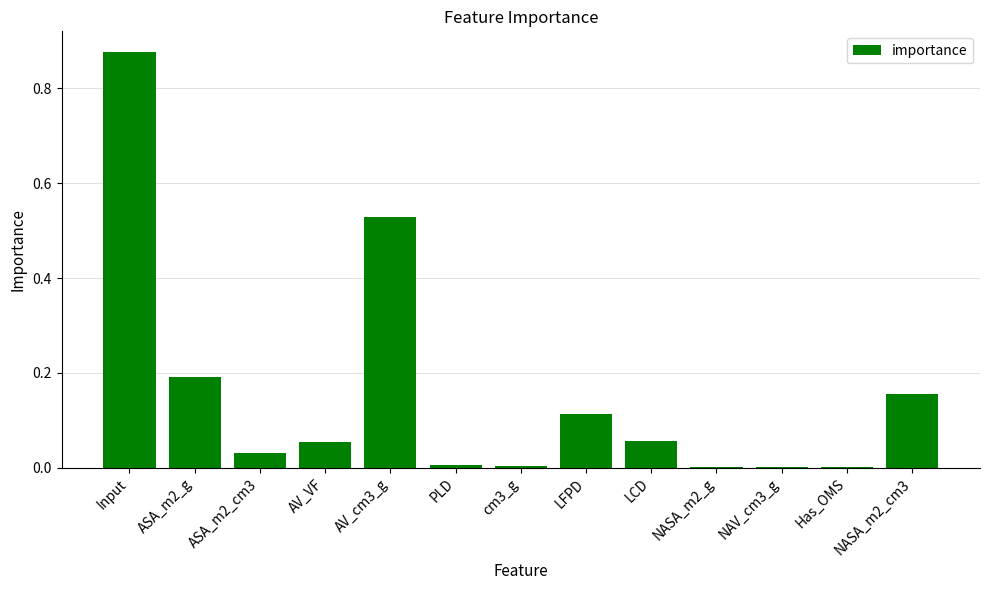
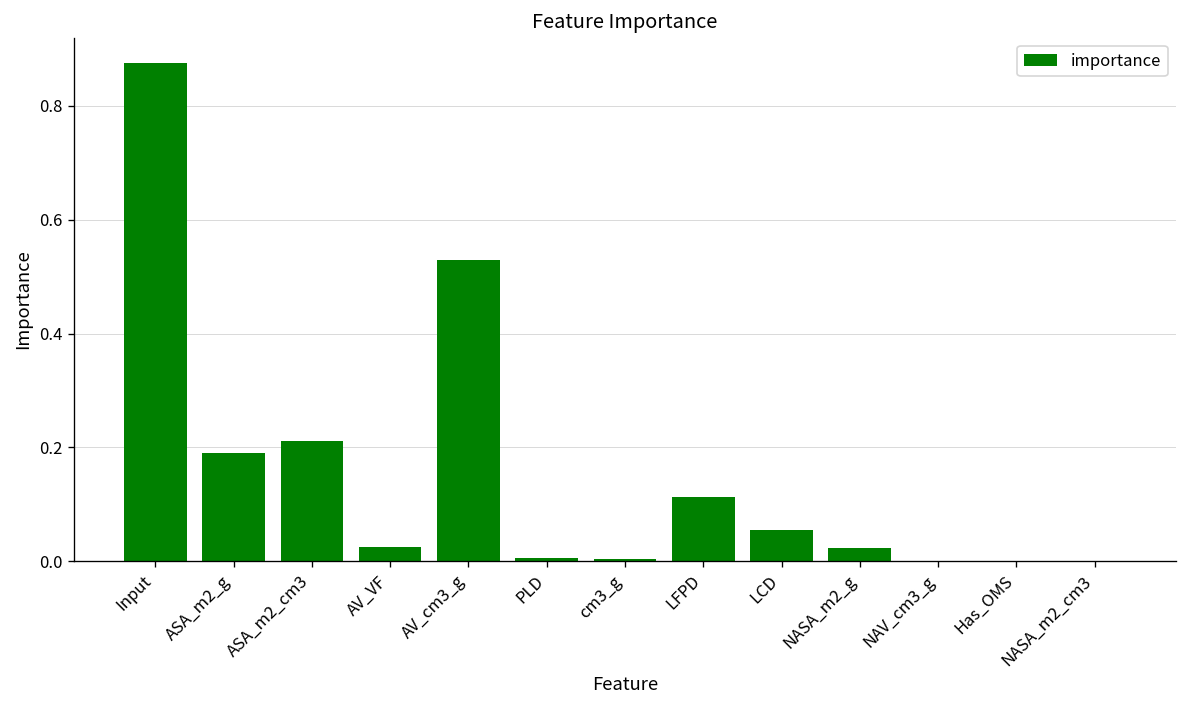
ASA_m2_cm3: 0.03 -> 0.21
AV_VF: 0.05 -> 0.03
NASA_m2_g: 0.00 -> 0.02
NASA_m2_cm3: 0.16 -> 0.00
